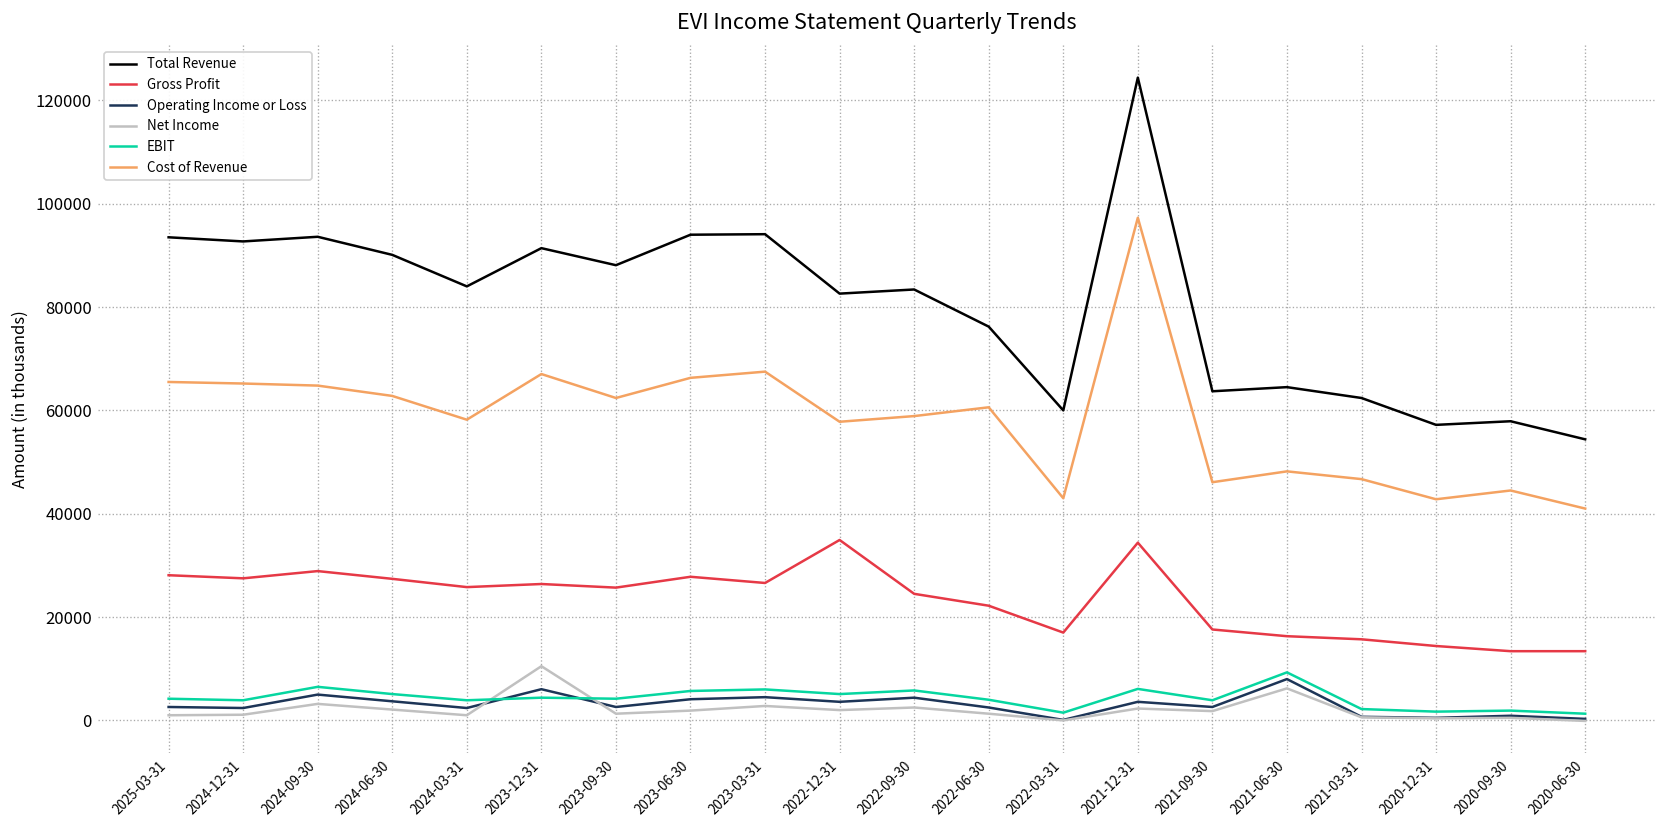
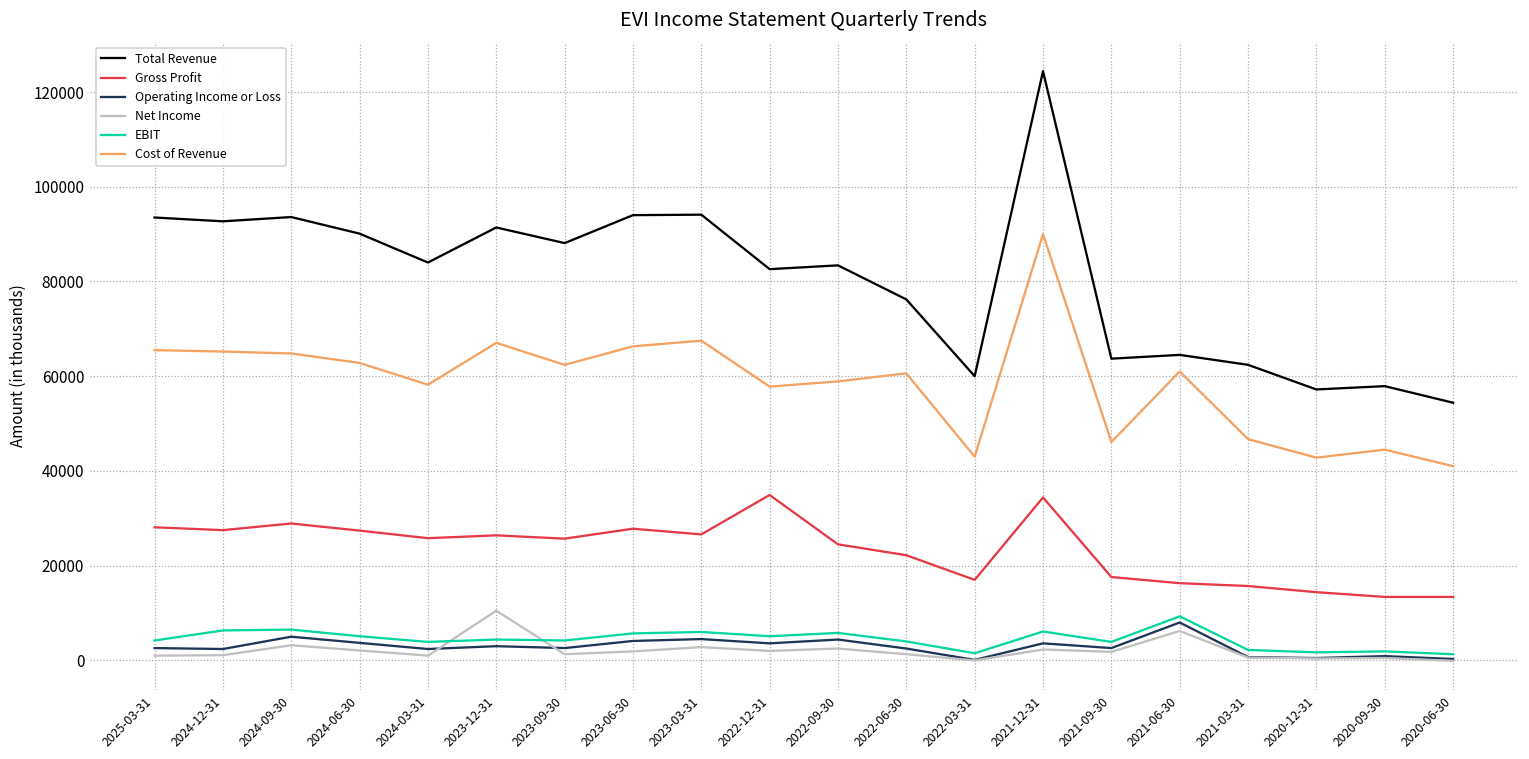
EBIT, 2024-12-31: 4000 -> 6000
Operating Income or Loss, 2023-12-31: 6000 -> 3000
Cost of Revenue, 2021-12-31: 97000 -> 90000
Cost of Revenue, 2021-06-30: 48000 -> 61000
